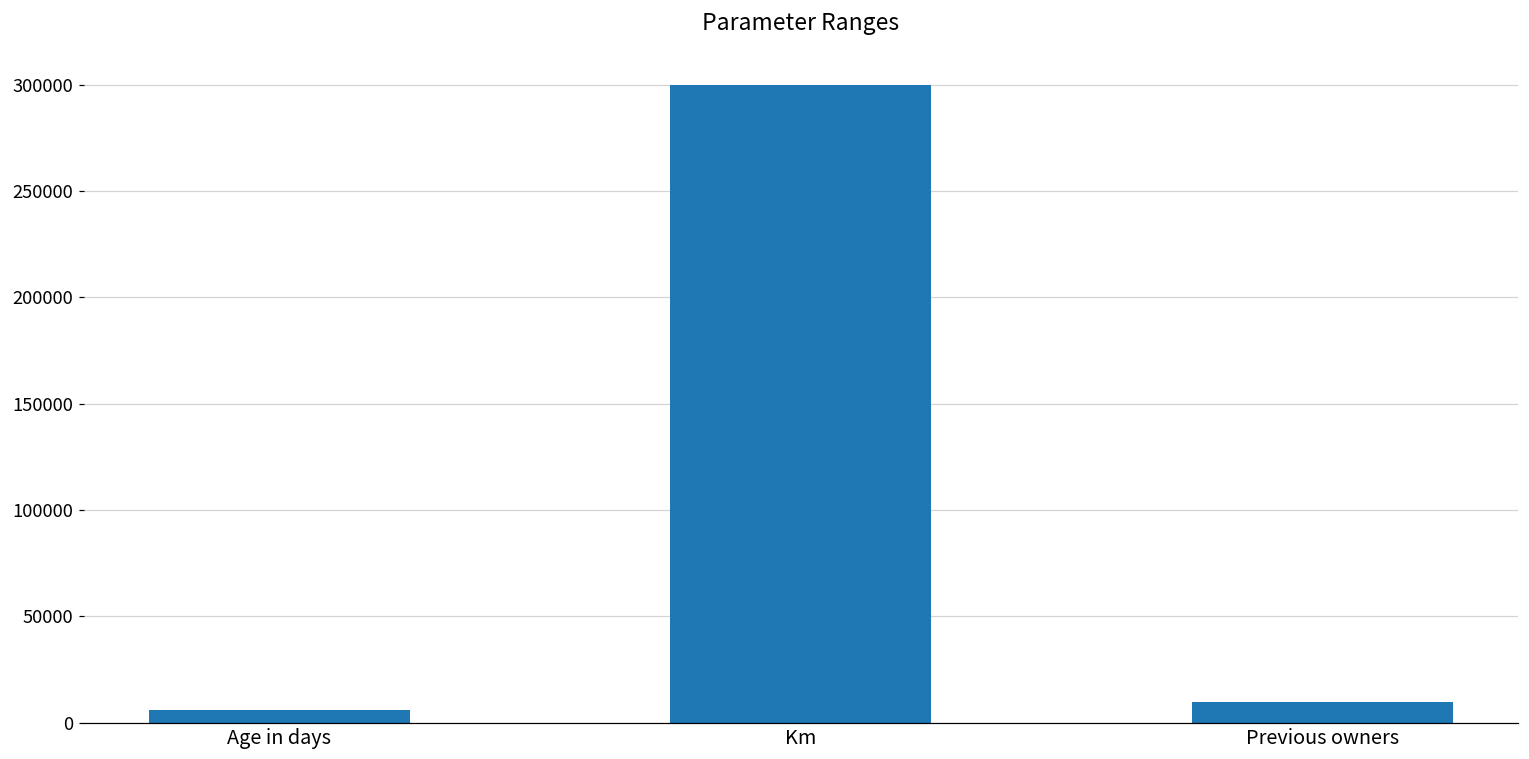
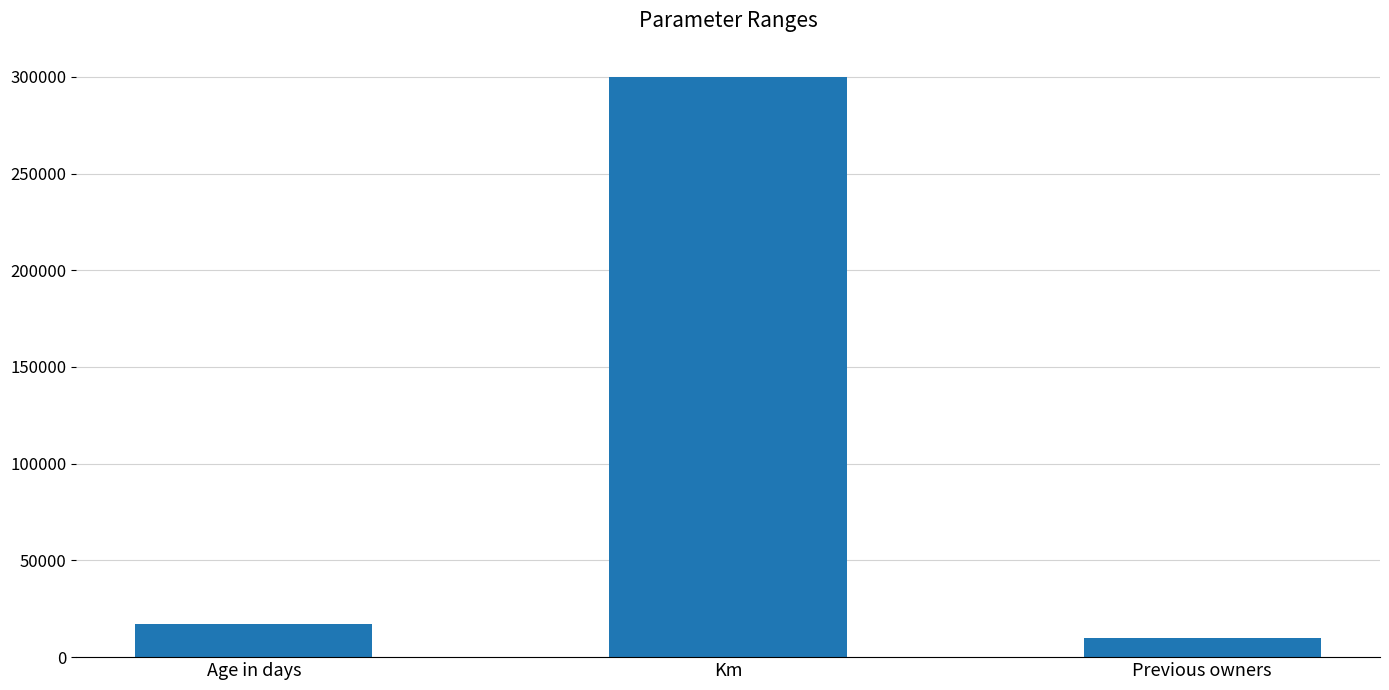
Age in days: 6000 -> 17000
